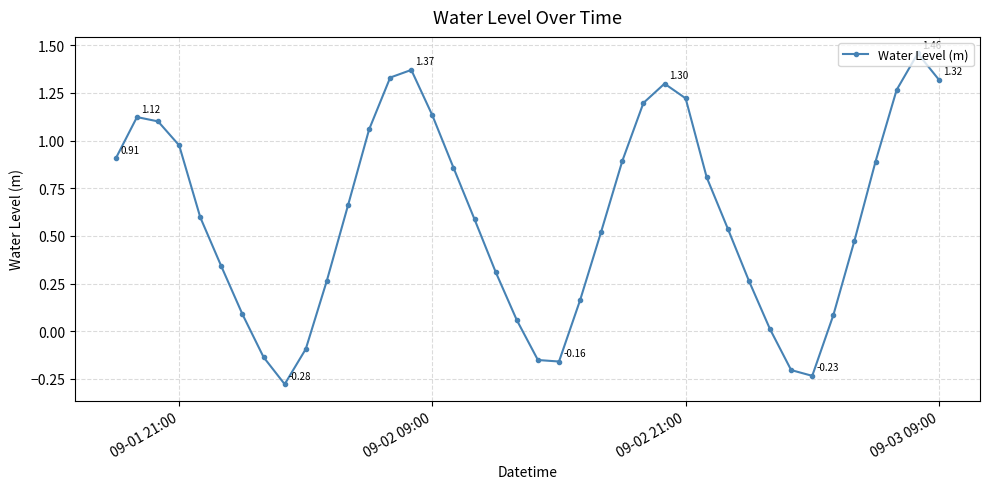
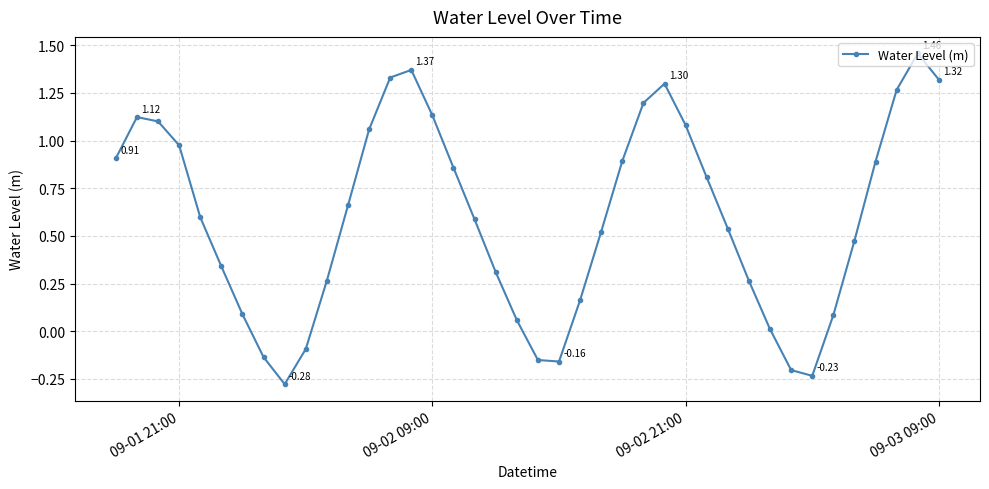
09-02 21:00: 1.22 -> 1.08
